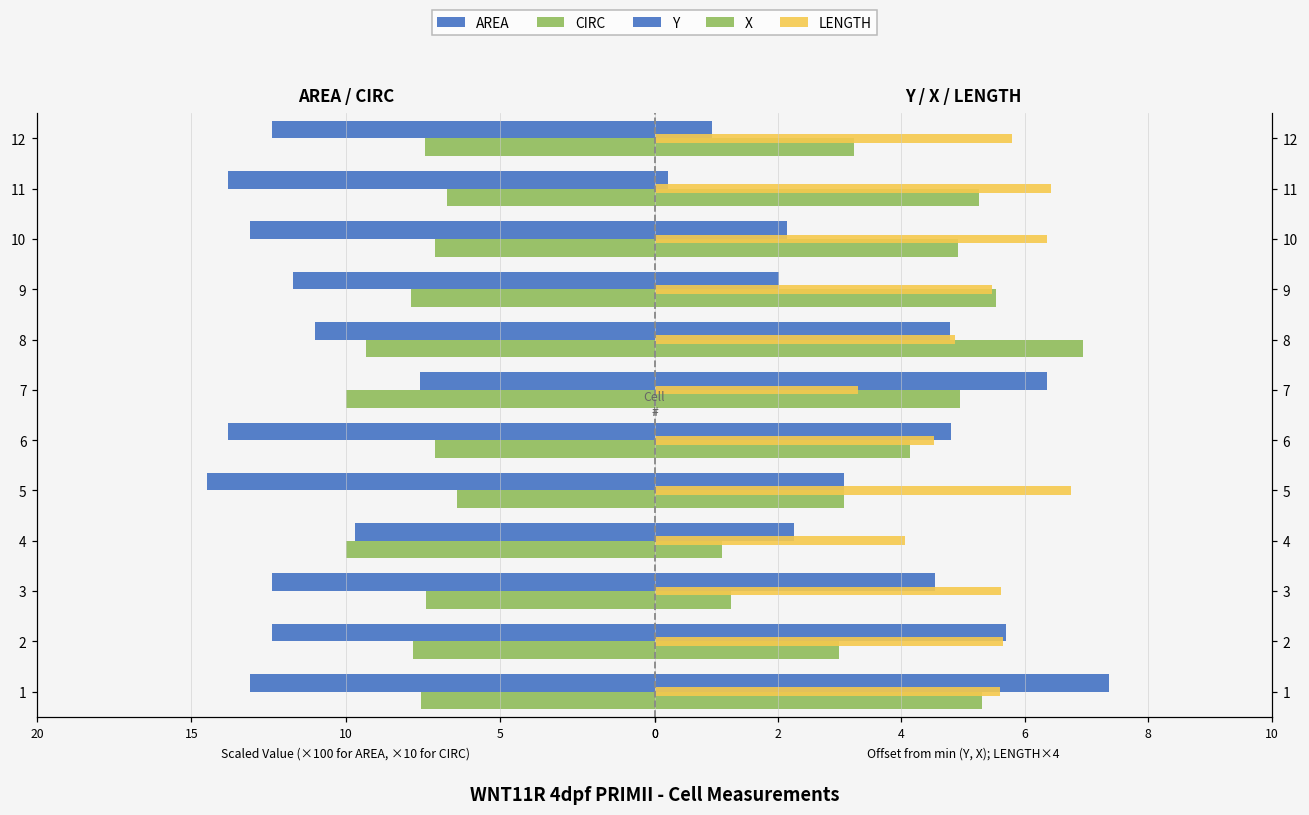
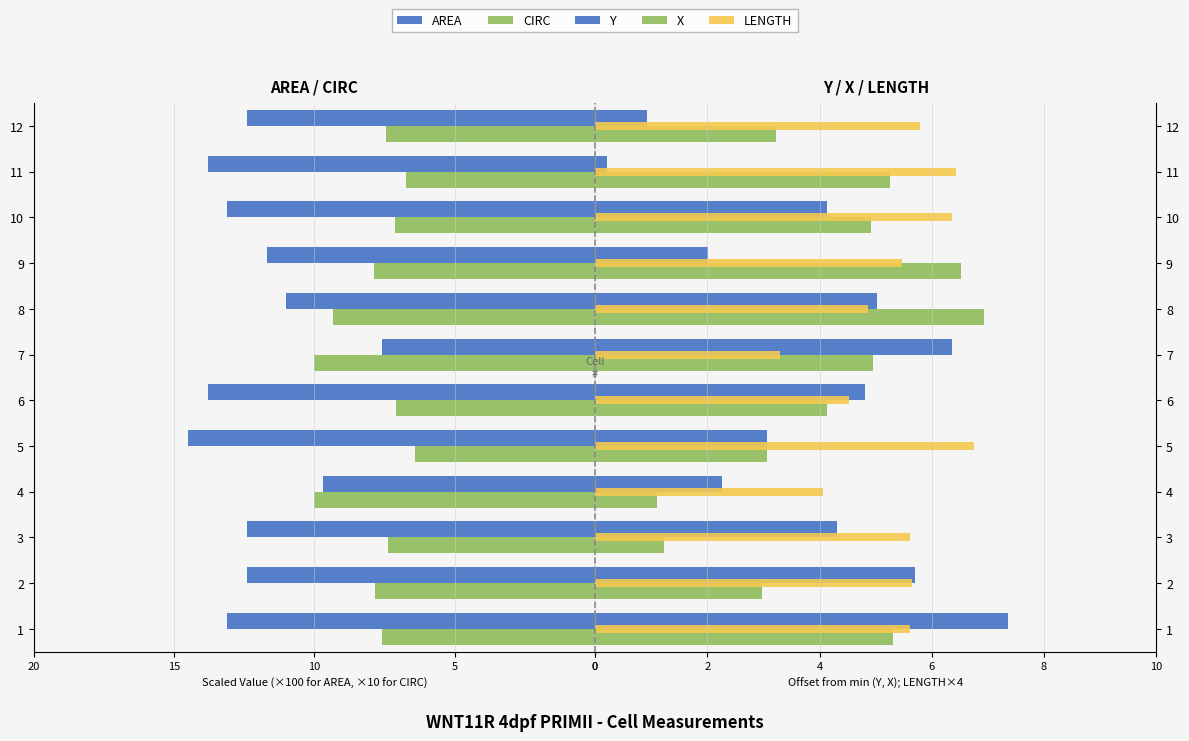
Y / X / LENGTH, Y, 10: 2.2 -> 4.1
Y / X / LENGTH, X, 9: 5.5 -> 6.5
Y / X / LENGTH, Y, 8: 4.8 -> 5.0
Y / X / LENGTH, Y, 3: 4.5 -> 4.3
